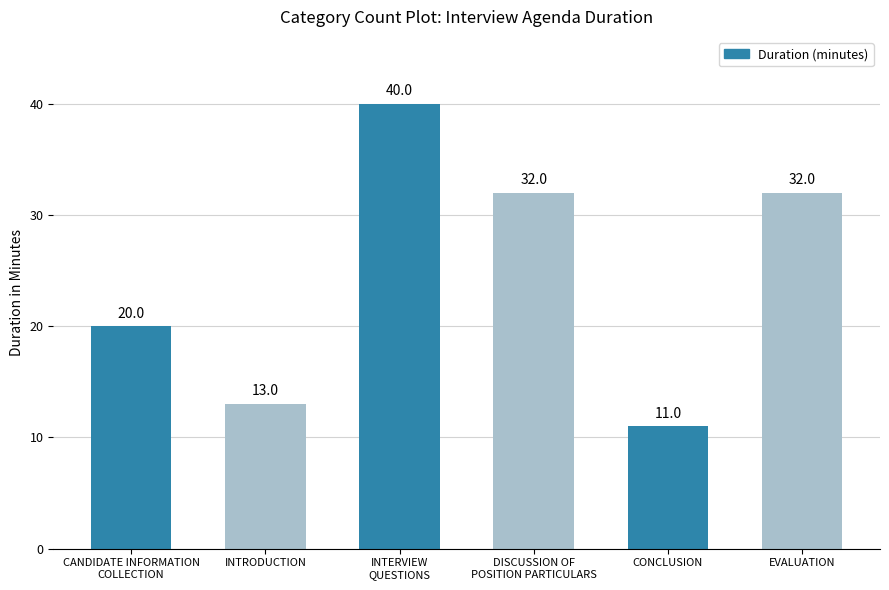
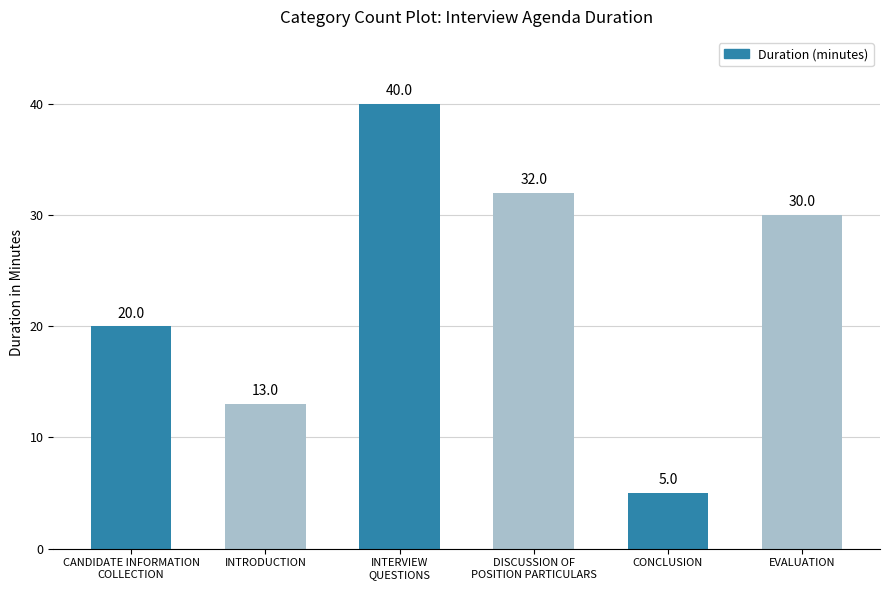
CONCLUSION: 11.0 -> 5.0
EVALUATION: 32.0 -> 30.0
